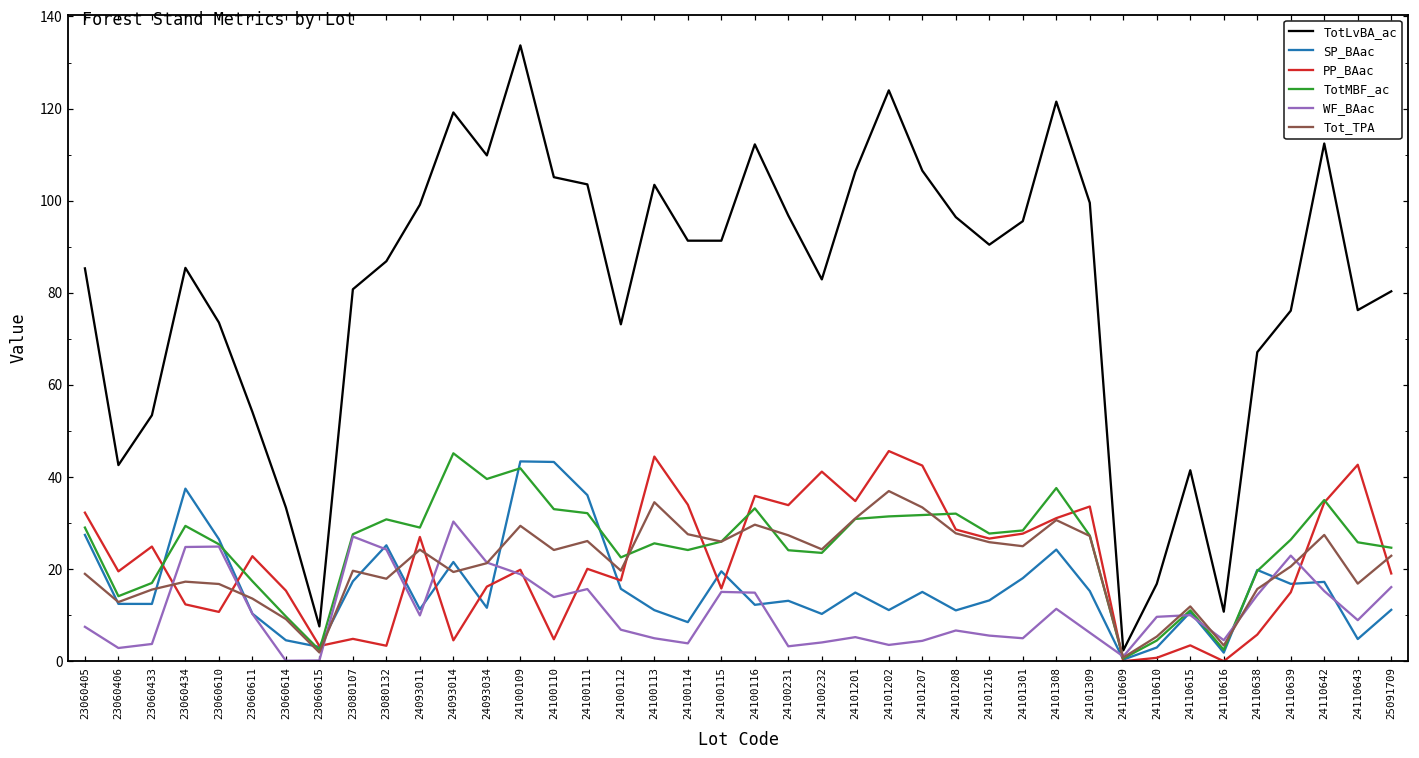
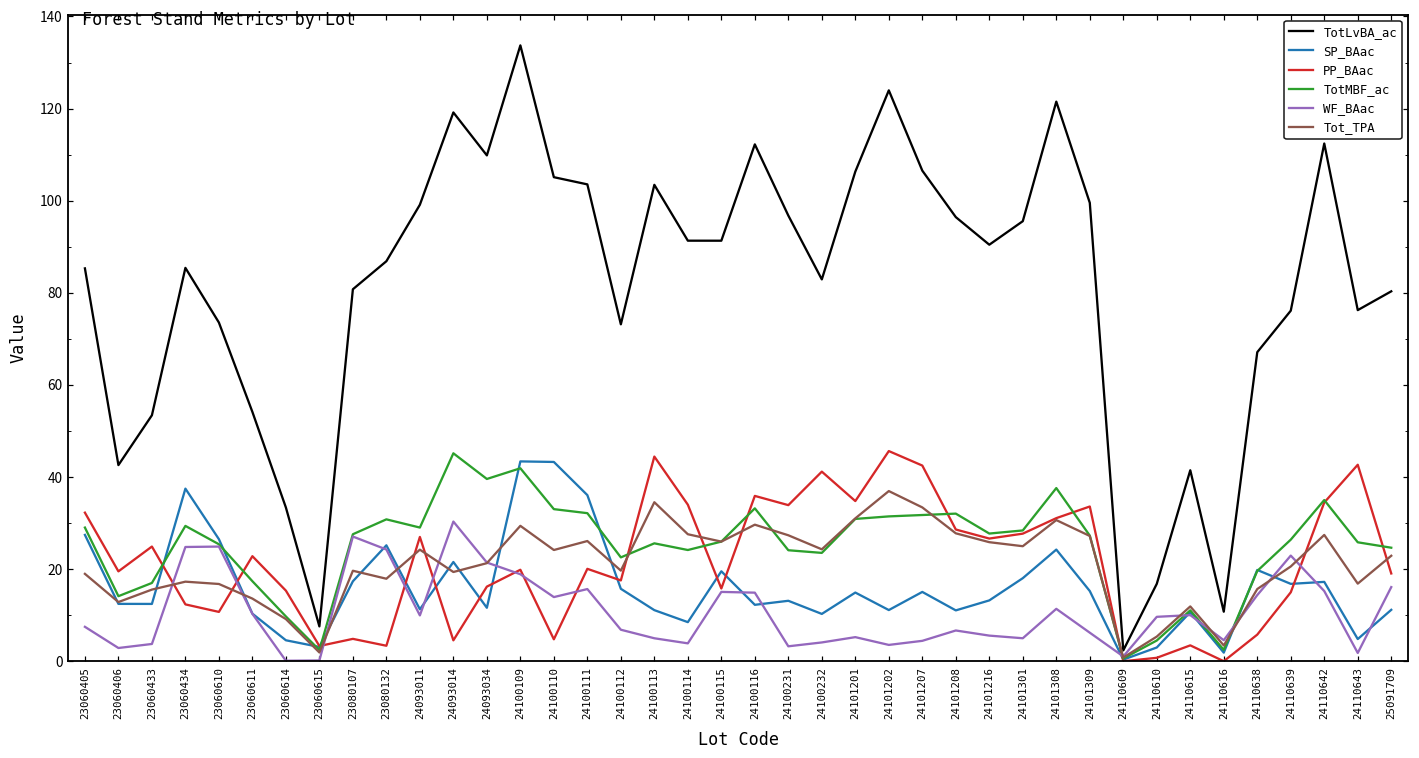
WF_BAac, 24110643: 9 -> 2
